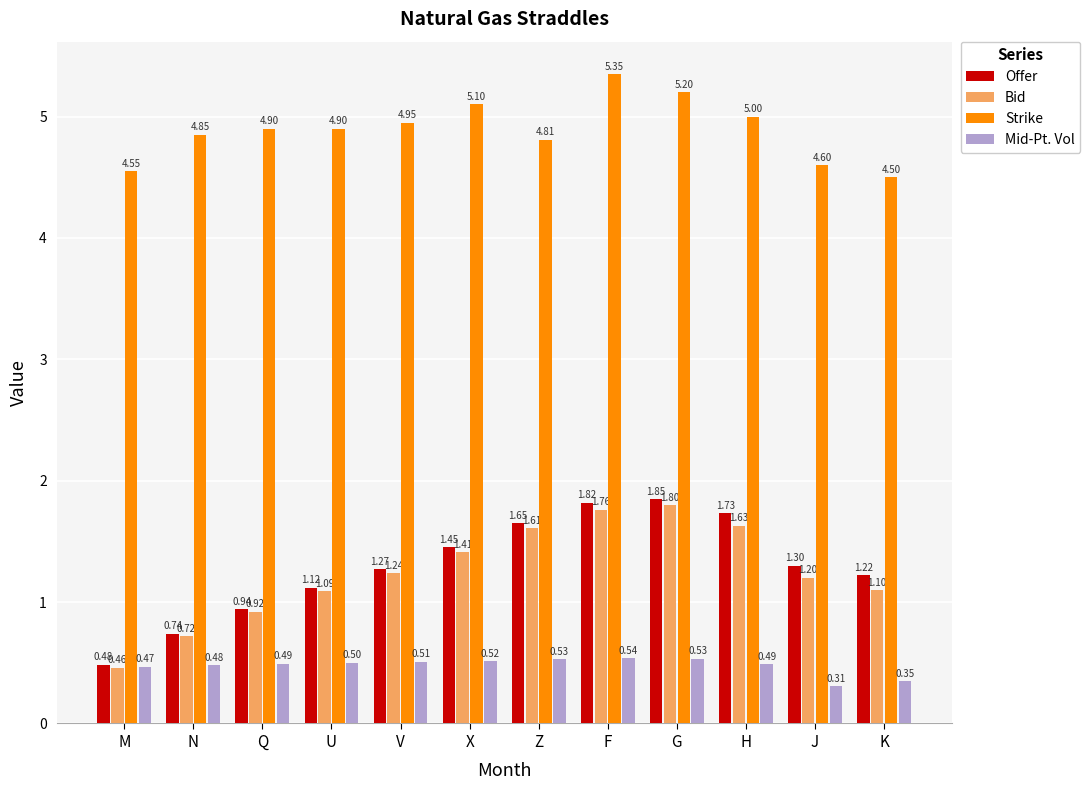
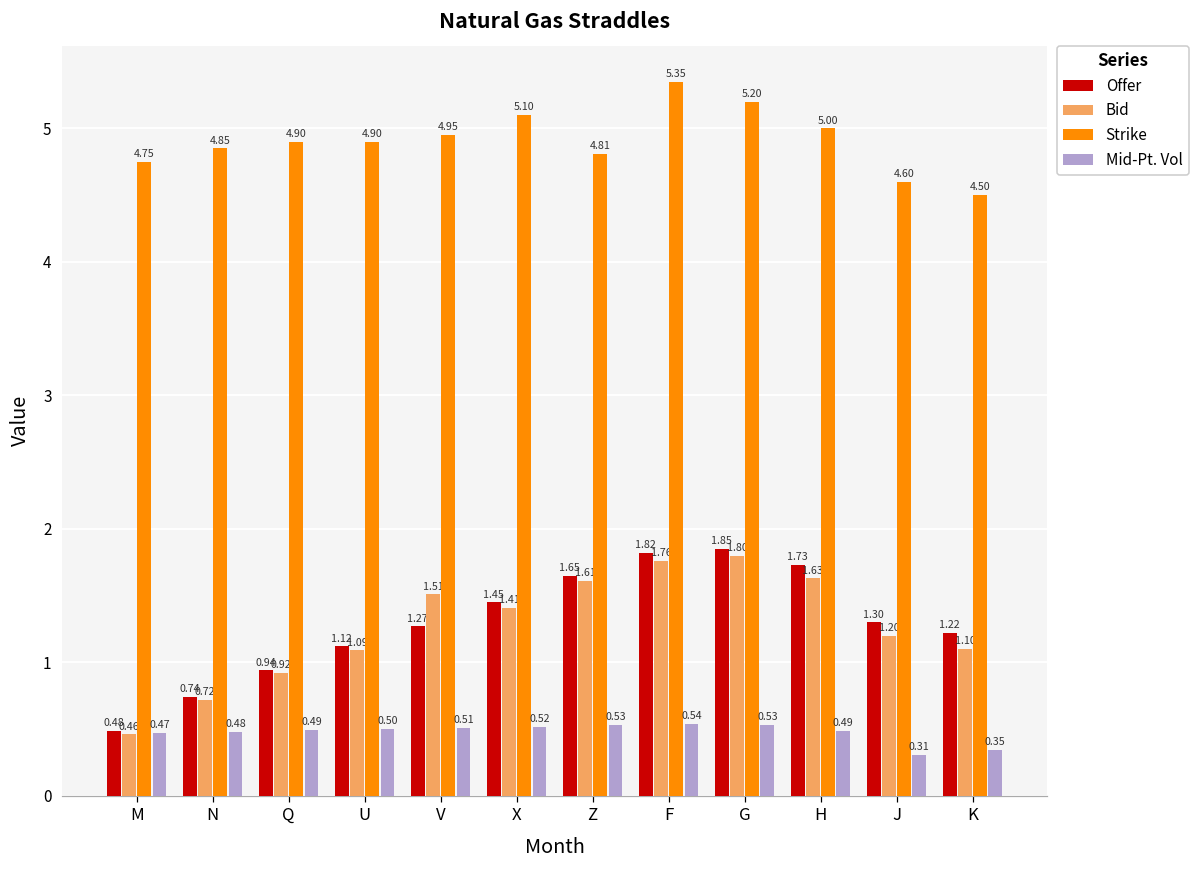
Strike, M: 4.55 -> 4.75
Bid, V: 1.24 -> 1.51
